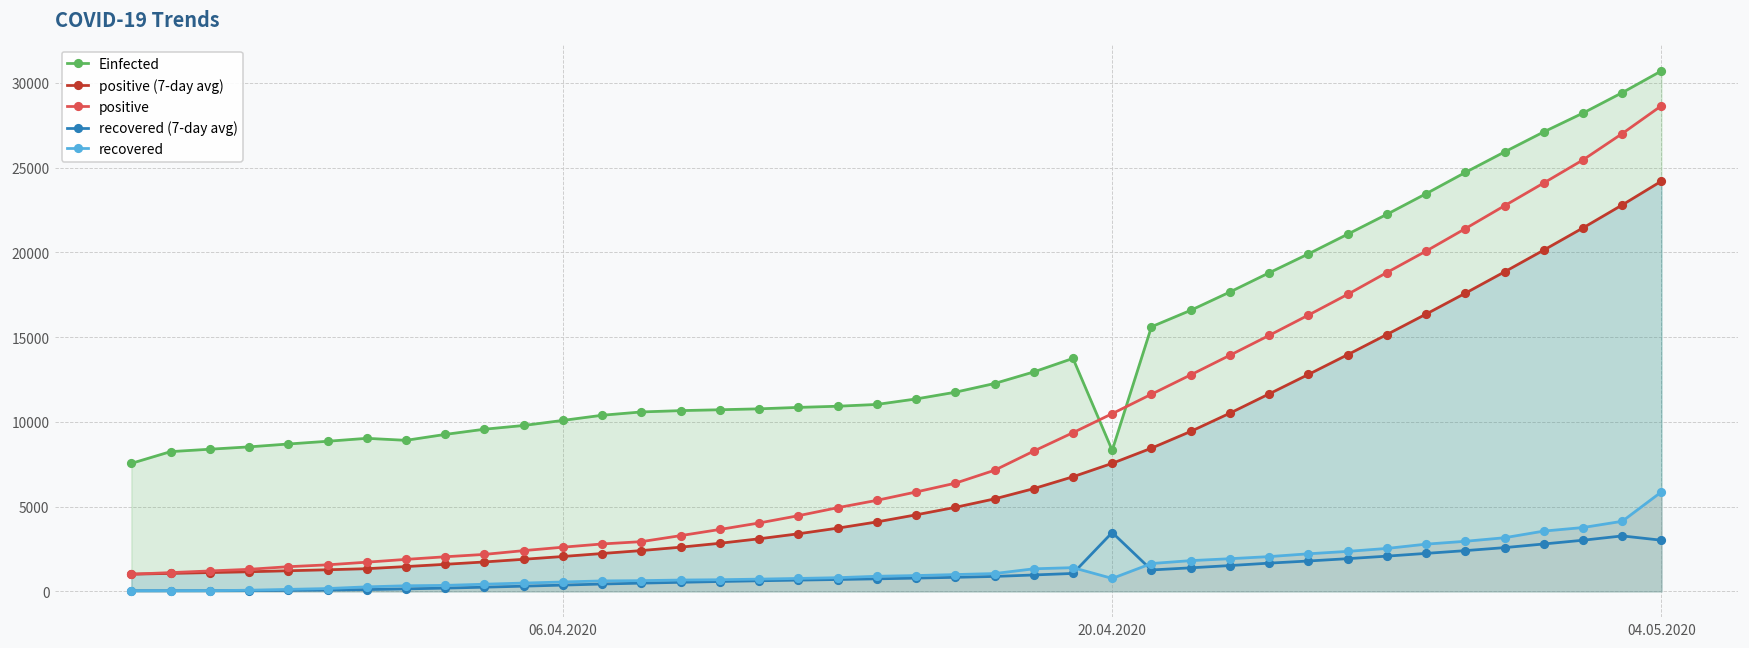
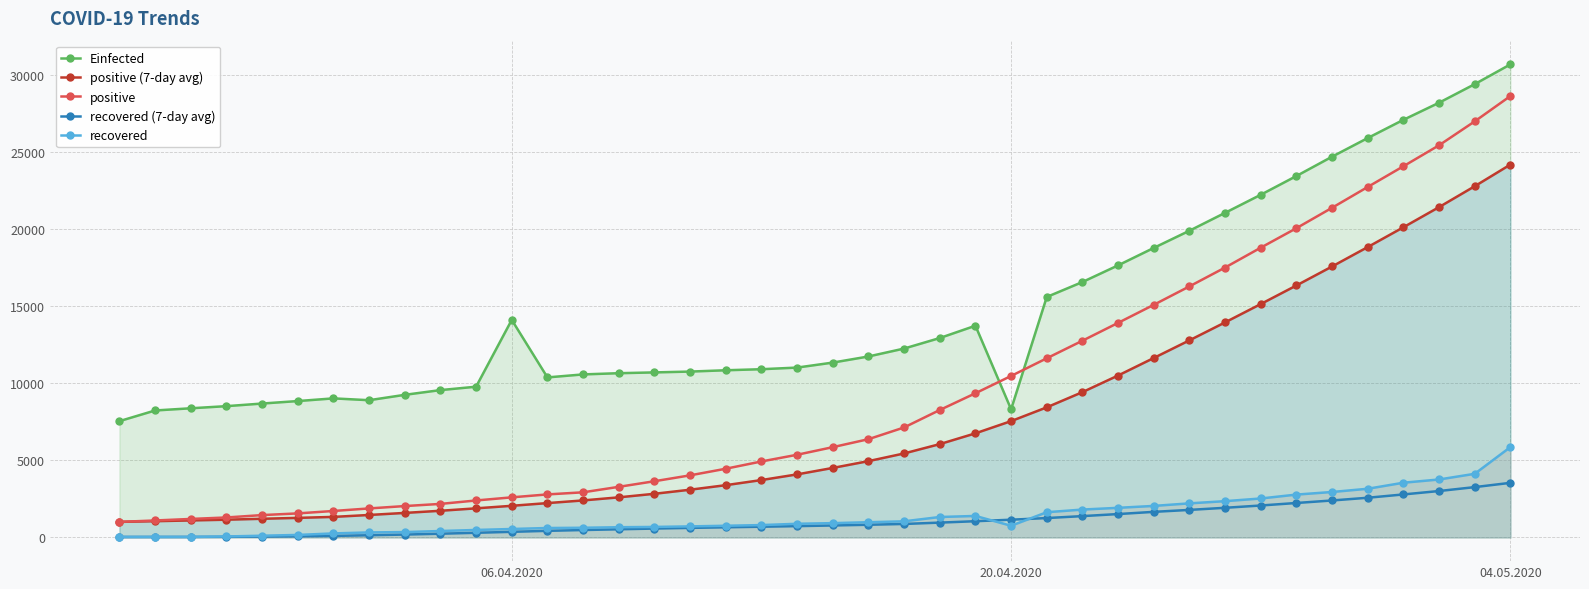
Einfected, 06.04.2020: 10100 -> 14100
recovered (7-day avg), 20.04.2020: 3500 -> 1200
recovered (7-day avg), 04.05.2020: 3000 -> 3500
